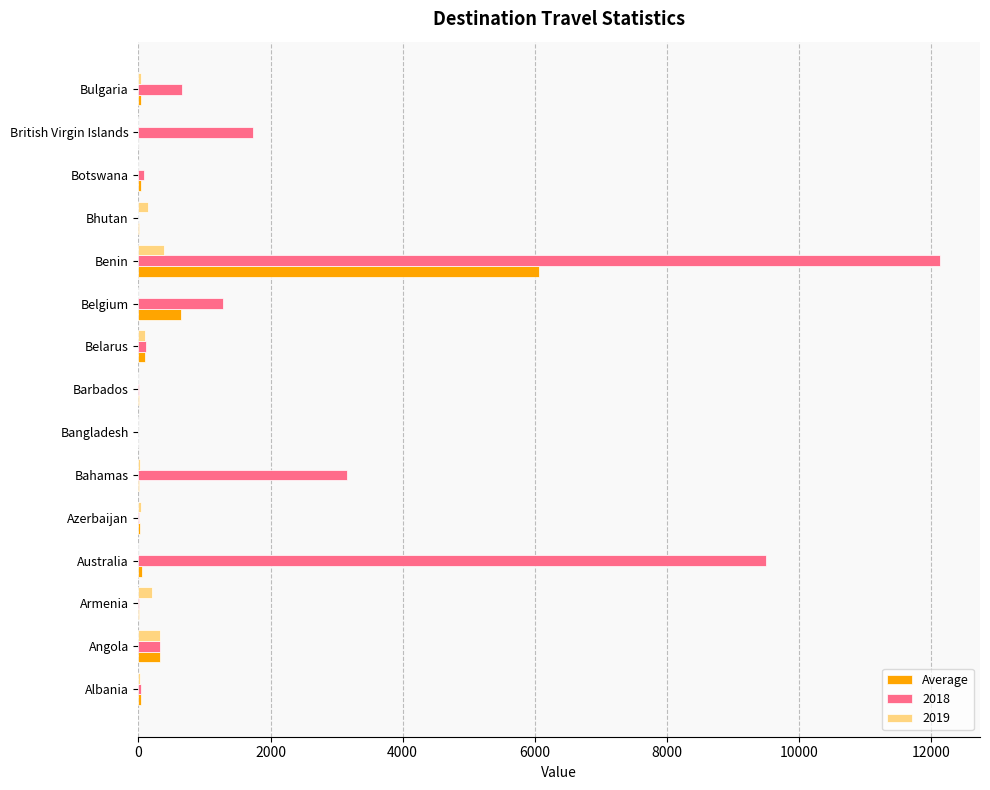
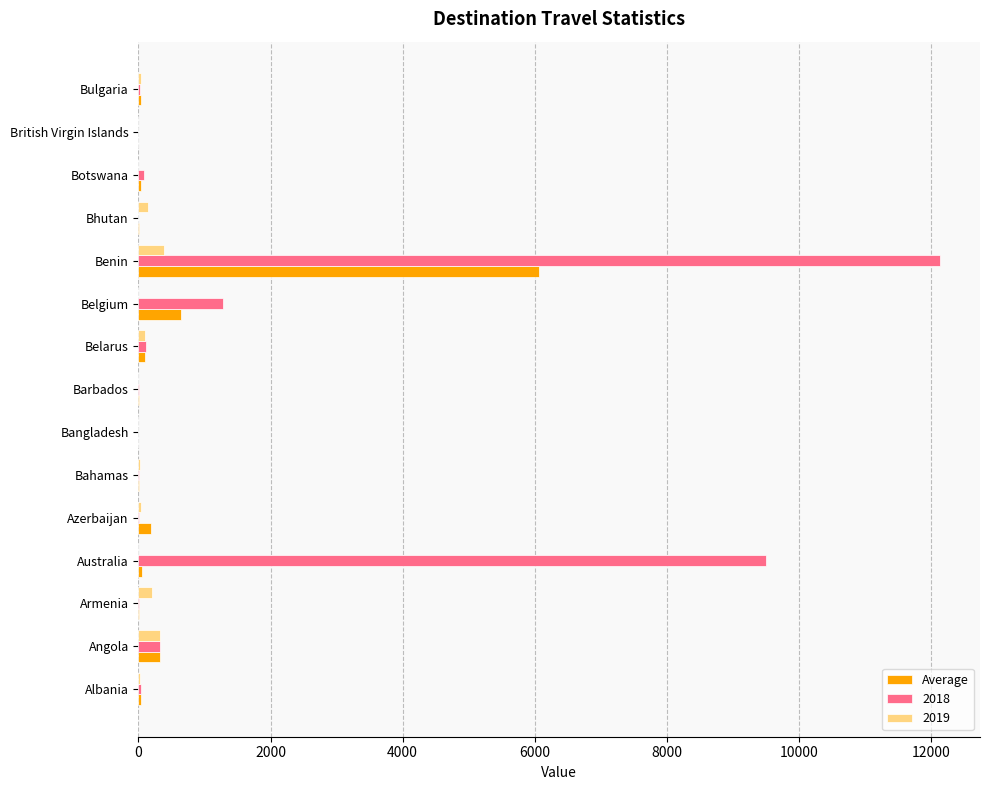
2018, Bulgaria: 700 -> 0
2018, British Virgin Islands: 1700 -> 0
2018, Bahamas: 3200 -> 0
Average, Azerbaijan: 0 -> 200
